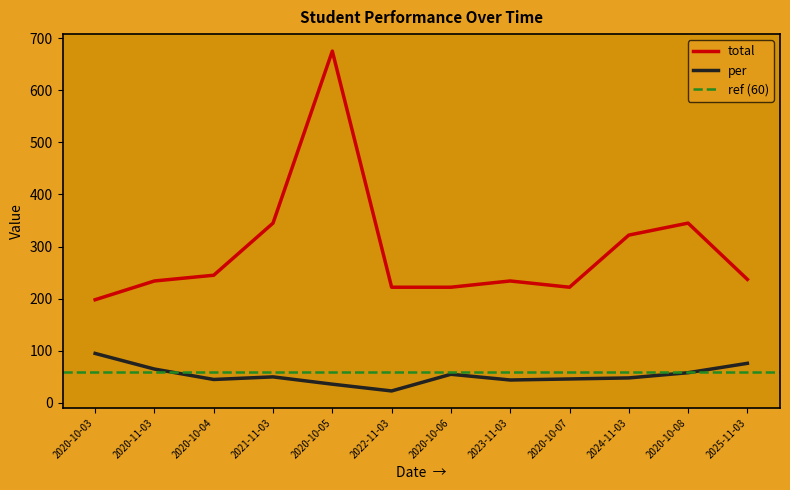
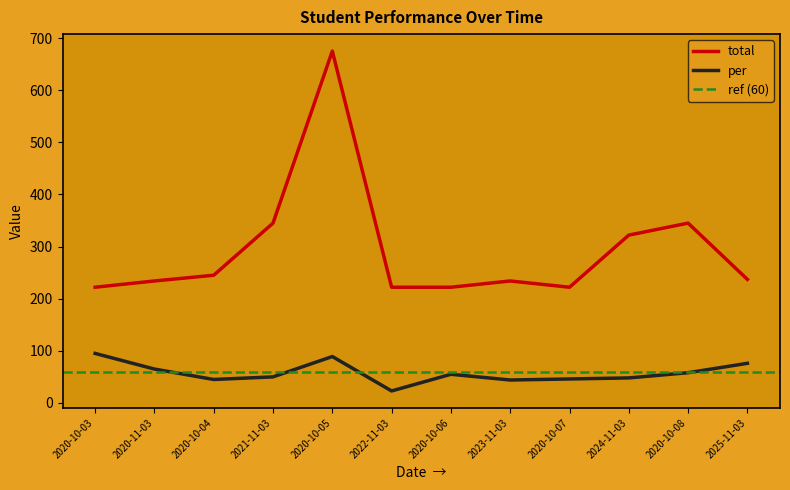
total, 2020-10-03: 200 -> 220
per, 2020-10-05: 40 -> 90
